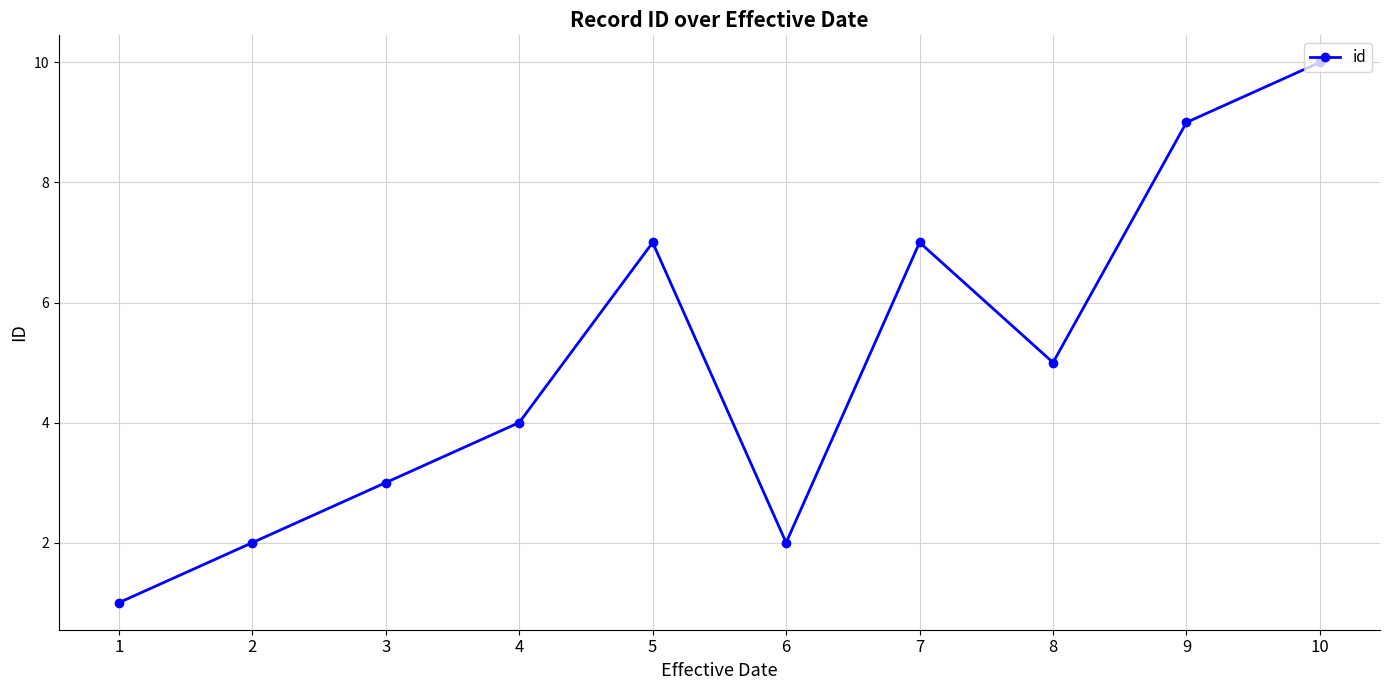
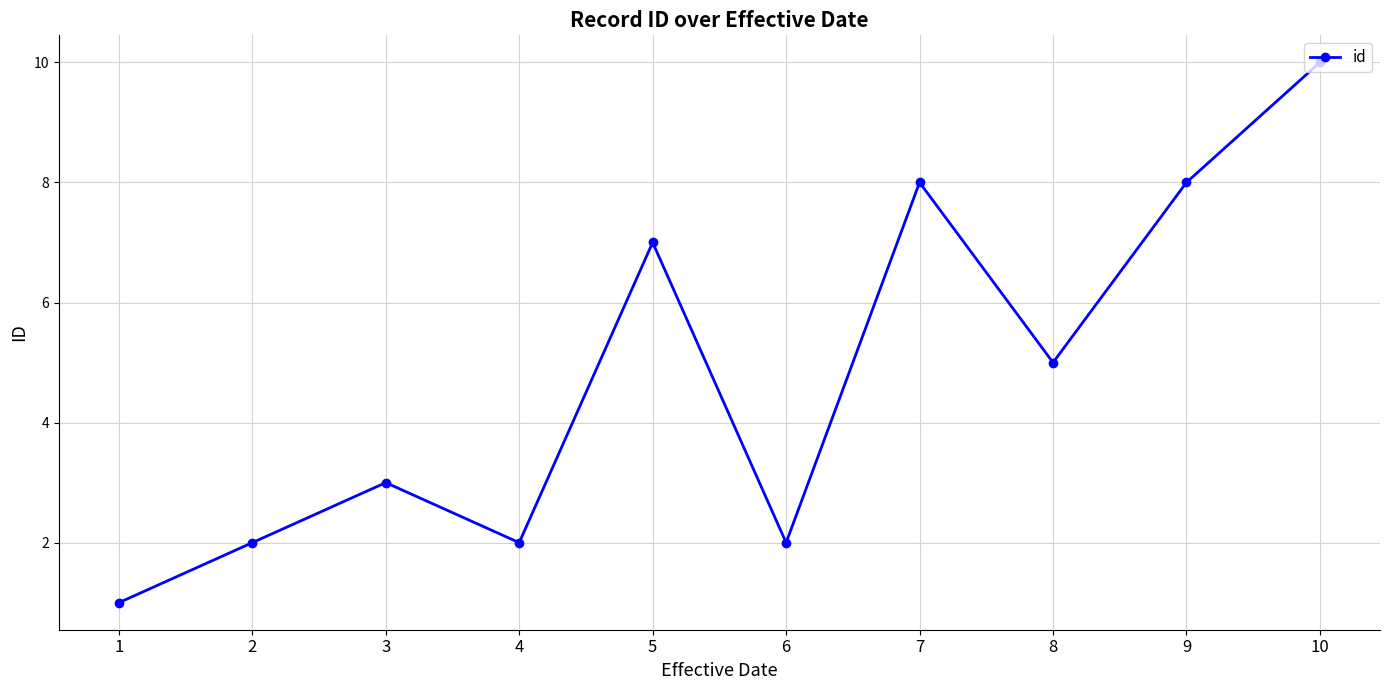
4: 4 -> 2
7: 7 -> 8
9: 9 -> 8
